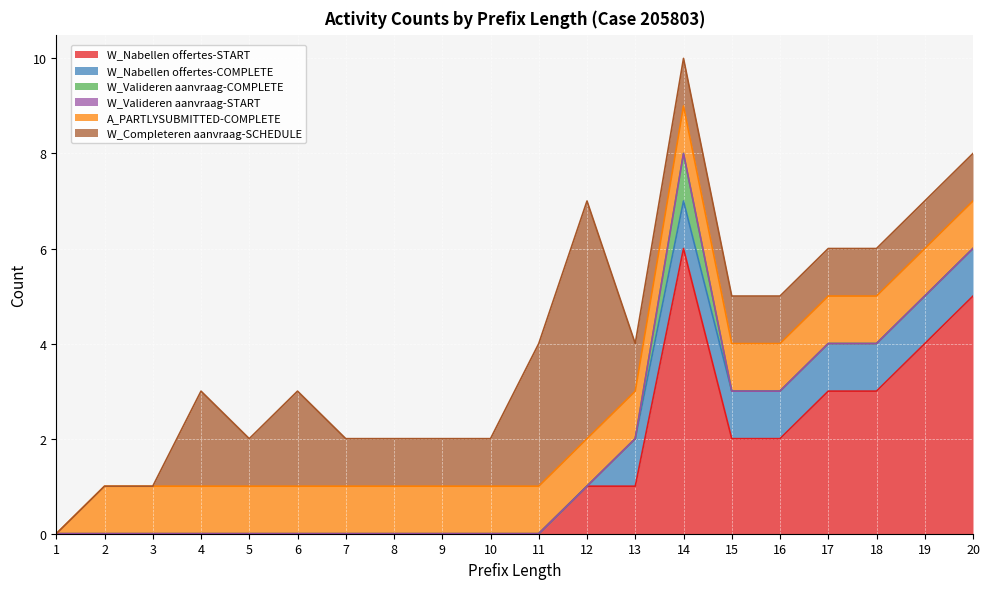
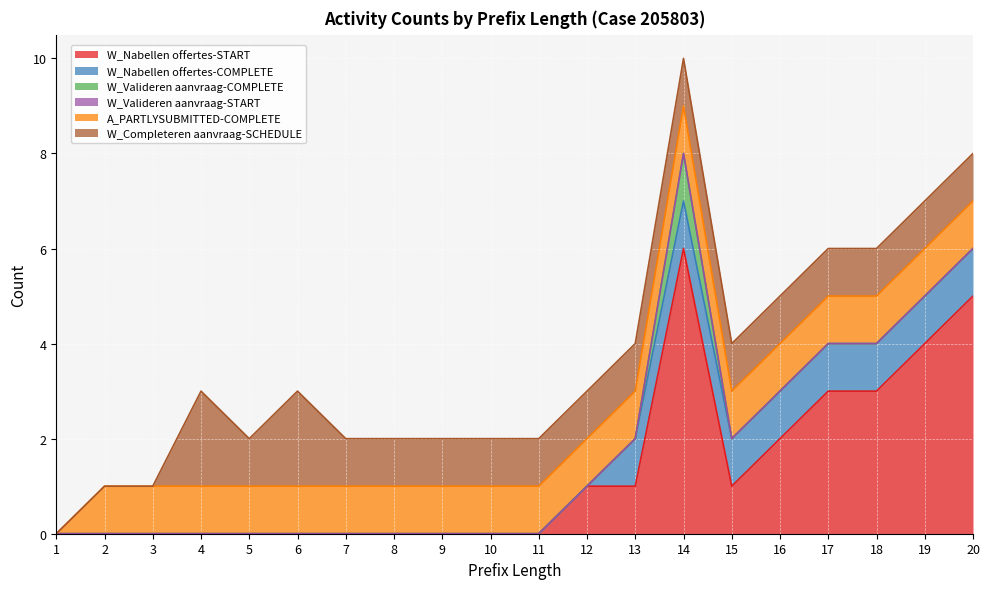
W_Completeren aanvraag-SCHEDULE, 11: 3 -> 1
W_Completeren aanvraag-SCHEDULE, 12: 5 -> 1
W_Nabellen offertes-START, 15: 2 -> 1
